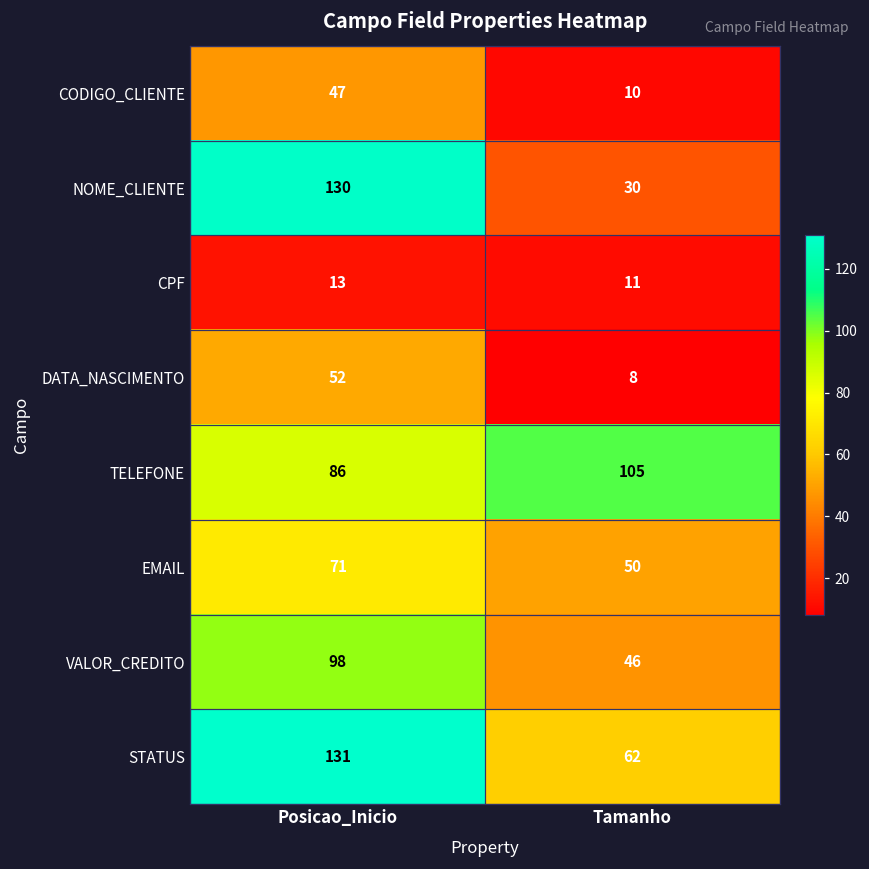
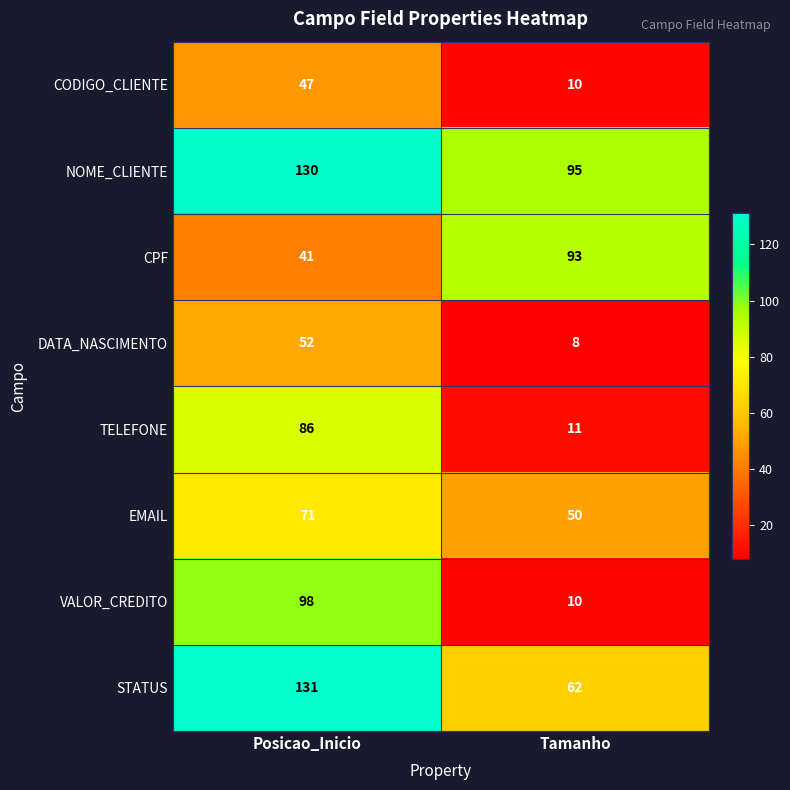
NOME_CLIENTE, Tamanho: 30 -> 95
CPF, Posicao_Inicio: 13 -> 41
CPF, Tamanho: 11 -> 93
TELEFONE, Tamanho: 105 -> 11
VALOR_CREDITO, Tamanho: 46 -> 10
